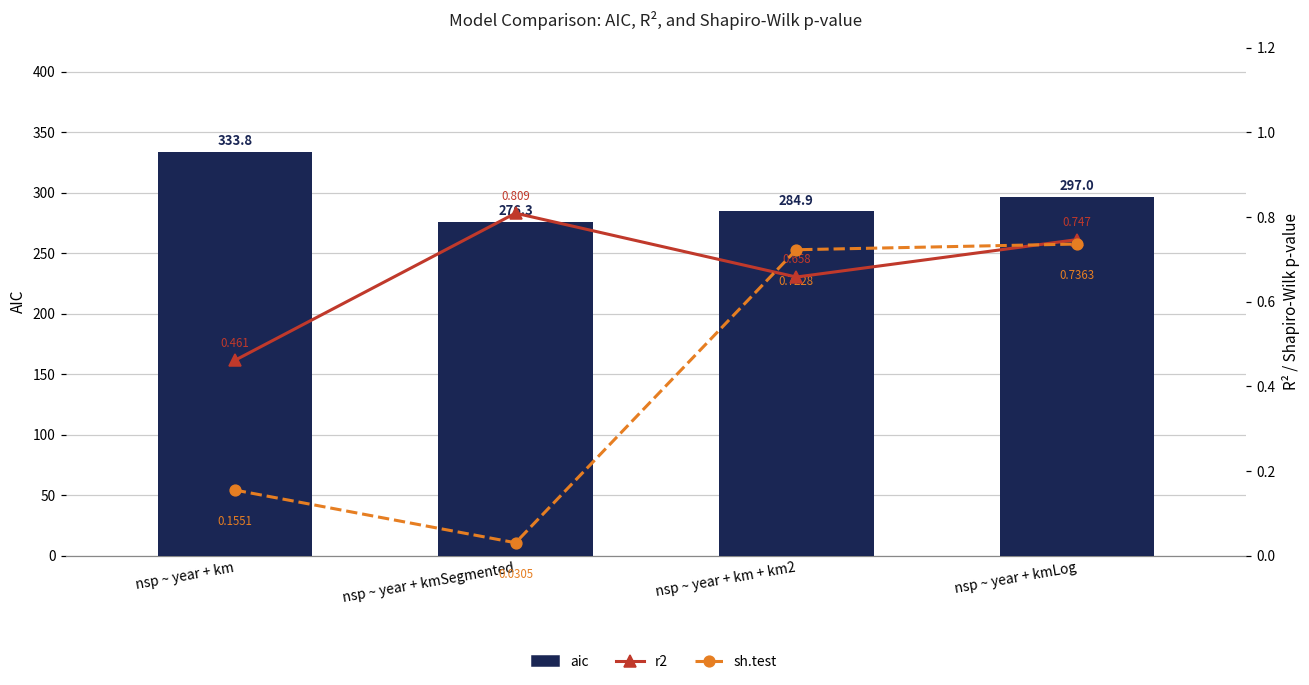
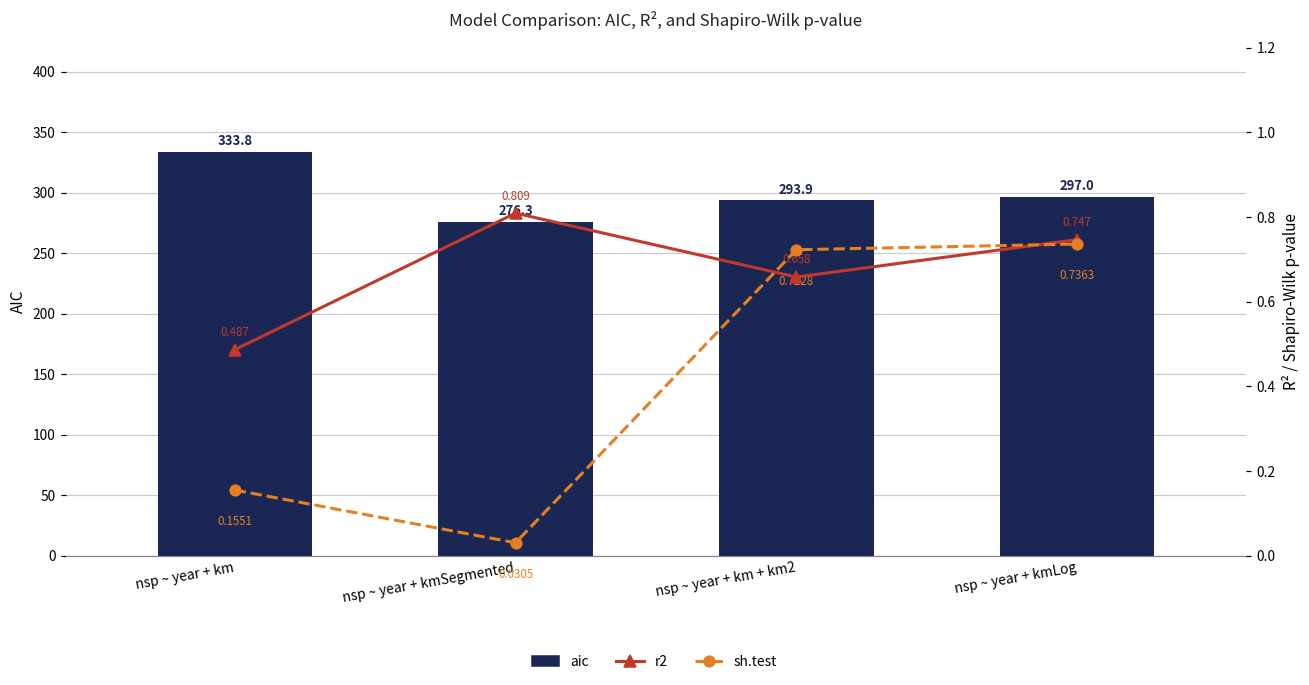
aic, nsp ~ year + km + km2: 284.9 -> 293.9
r2, nsp ~ year + km: 0.461 -> 0.487
